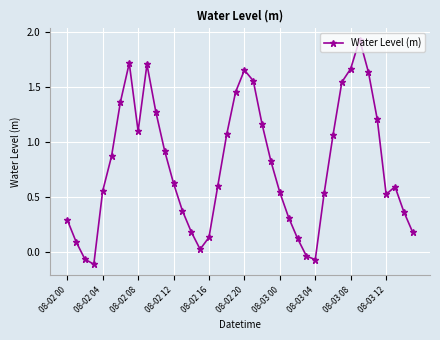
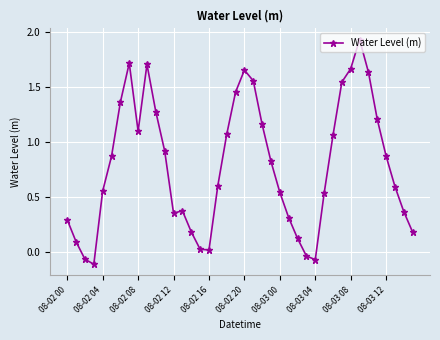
08-02 12: 0.63 -> 0.35
08-02 16: 0.14 -> 0.02
08-03 12: 0.53 -> 0.87
